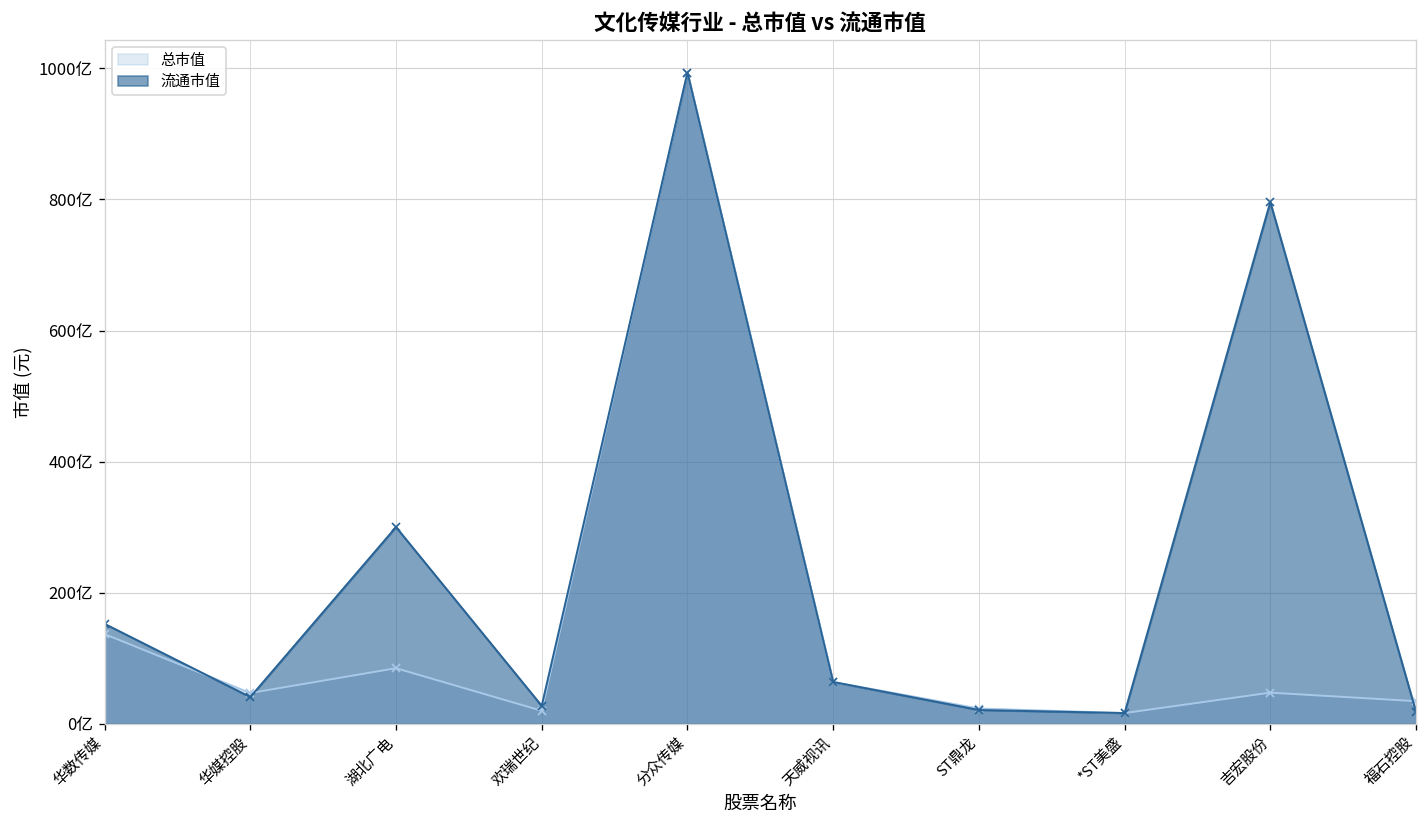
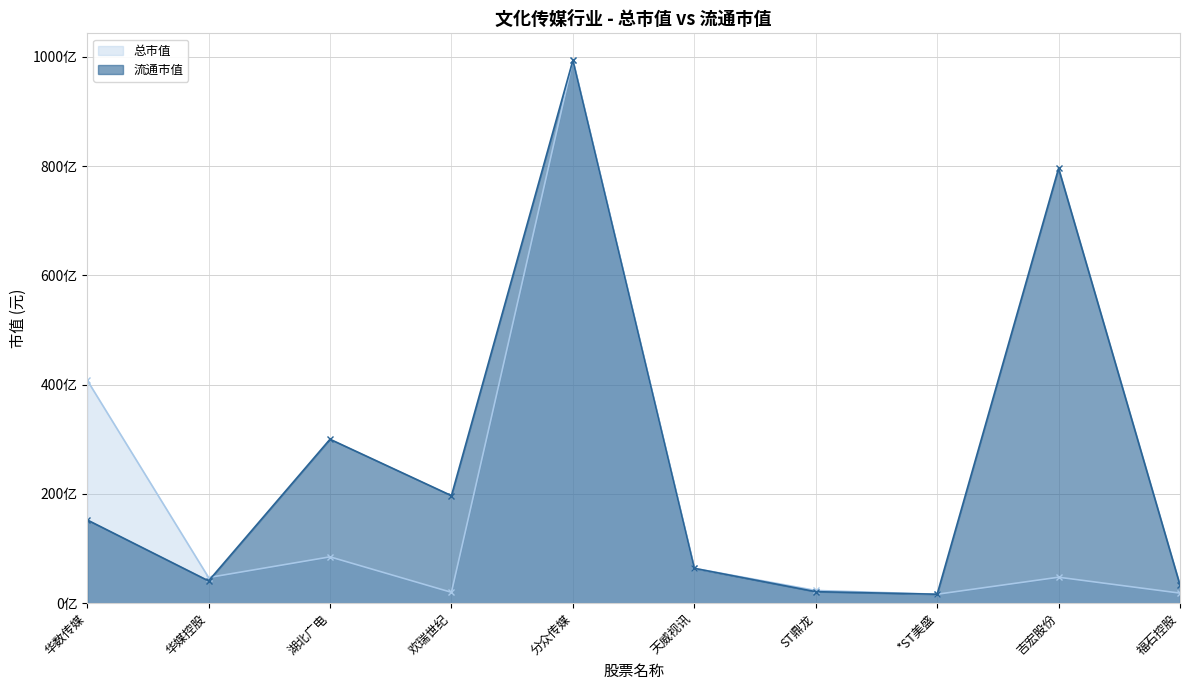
总市值, 华数传媒: 140亿 -> 410亿
流通市值, 欢瑞世纪: 30亿 -> 200亿
总市值, 福石控股: 30亿 -> 20亿
流通市值, 福石控股: 20亿 -> 30亿
